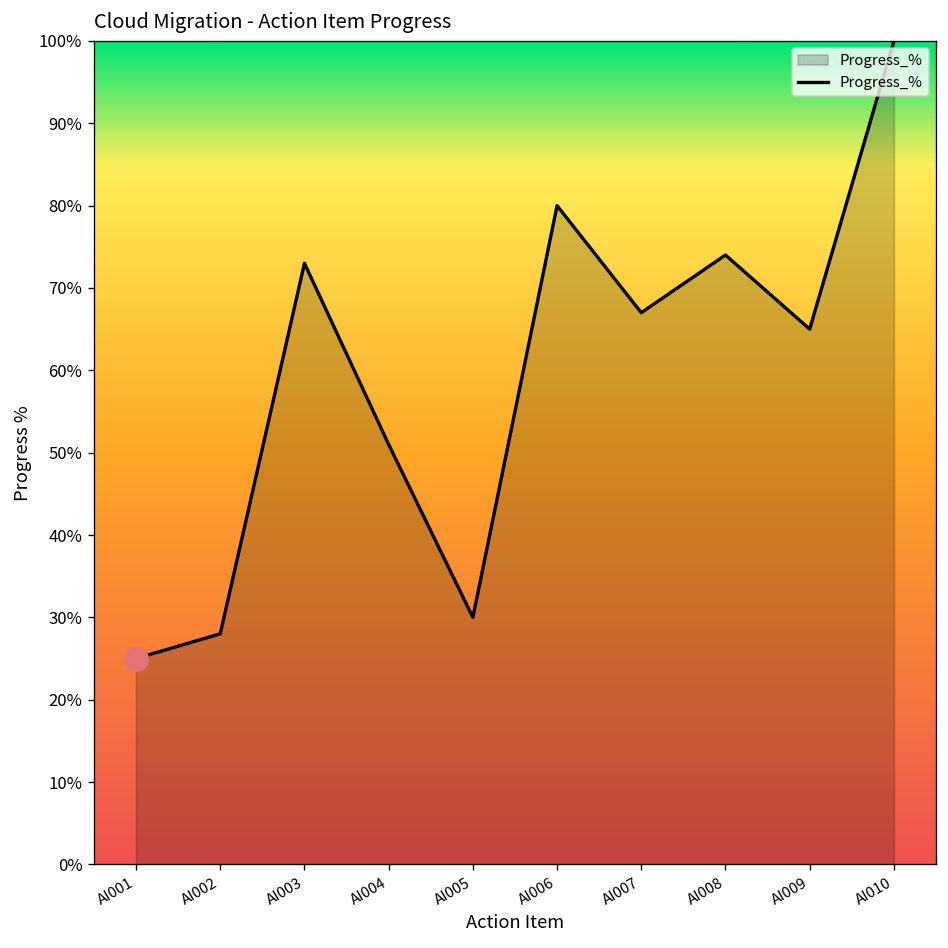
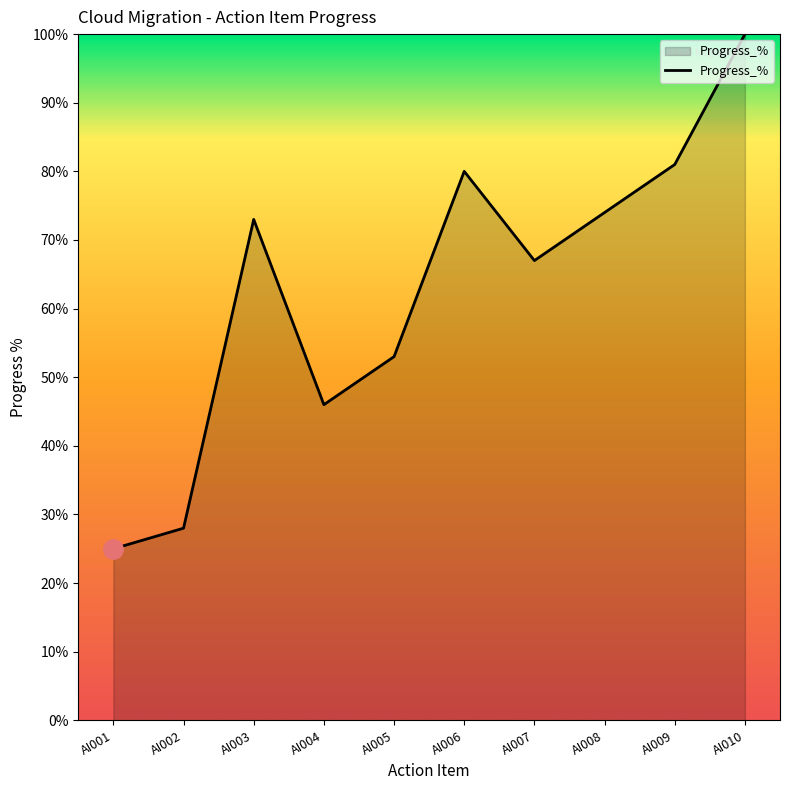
Progress_%, AI004: 51% -> 46%
Progress_%, AI005: 30% -> 53%
Progress_%, AI009: 65% -> 81%
